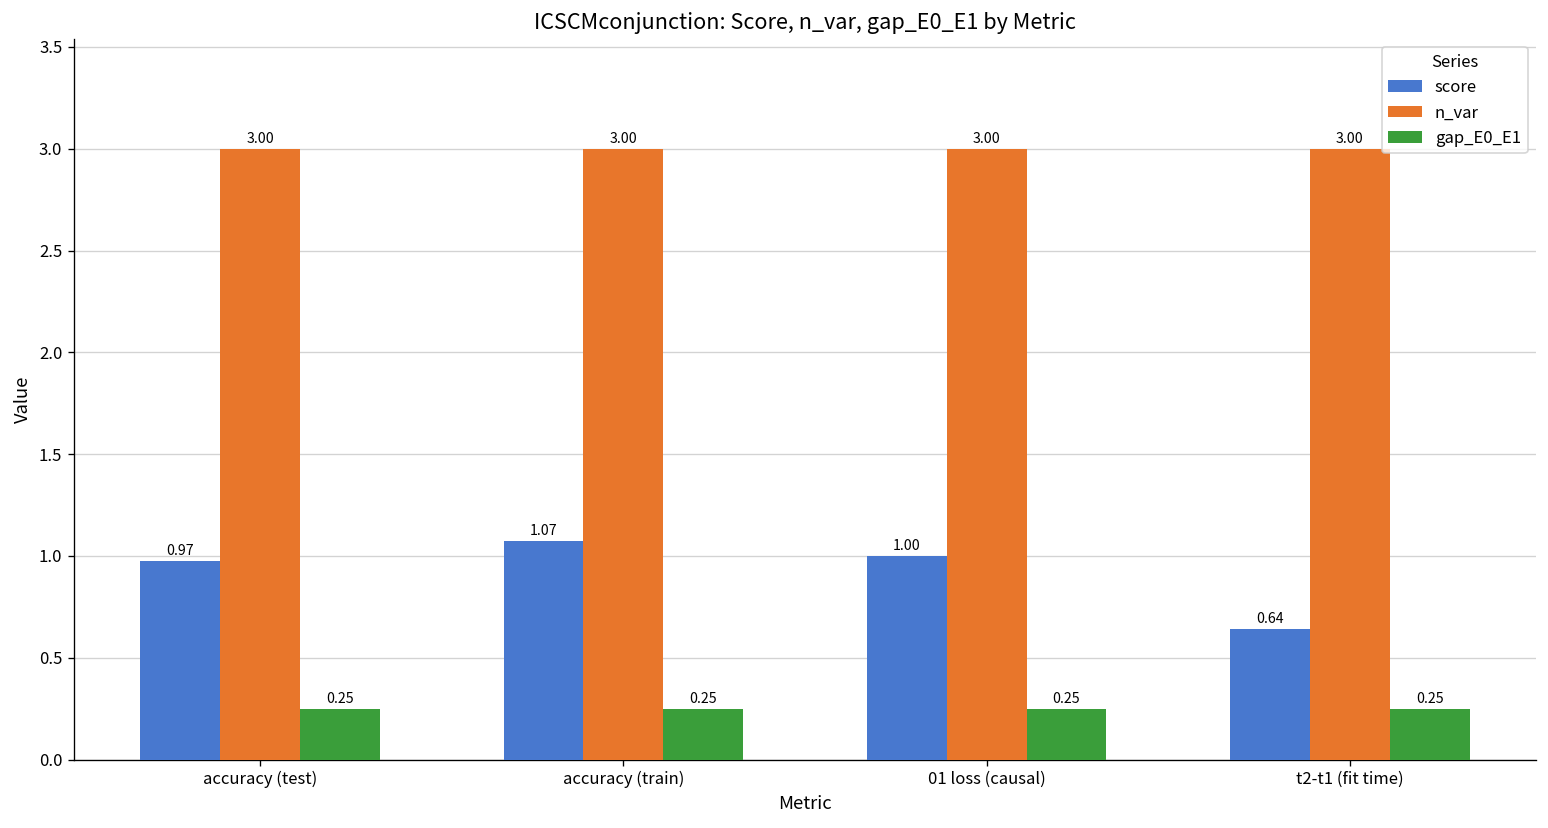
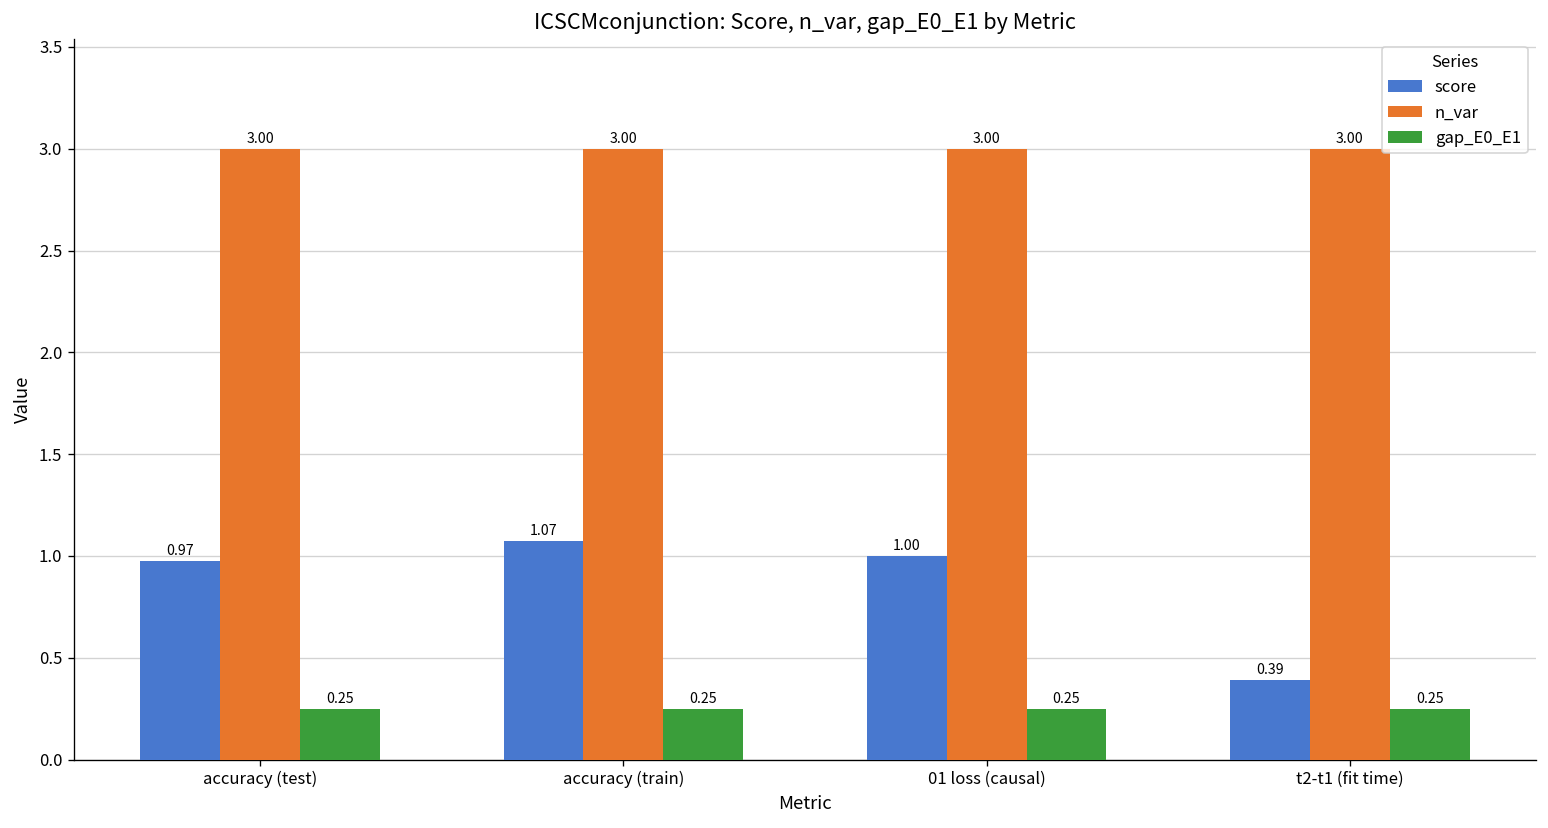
score, t2-t1 (fit time): 0.64 -> 0.39
